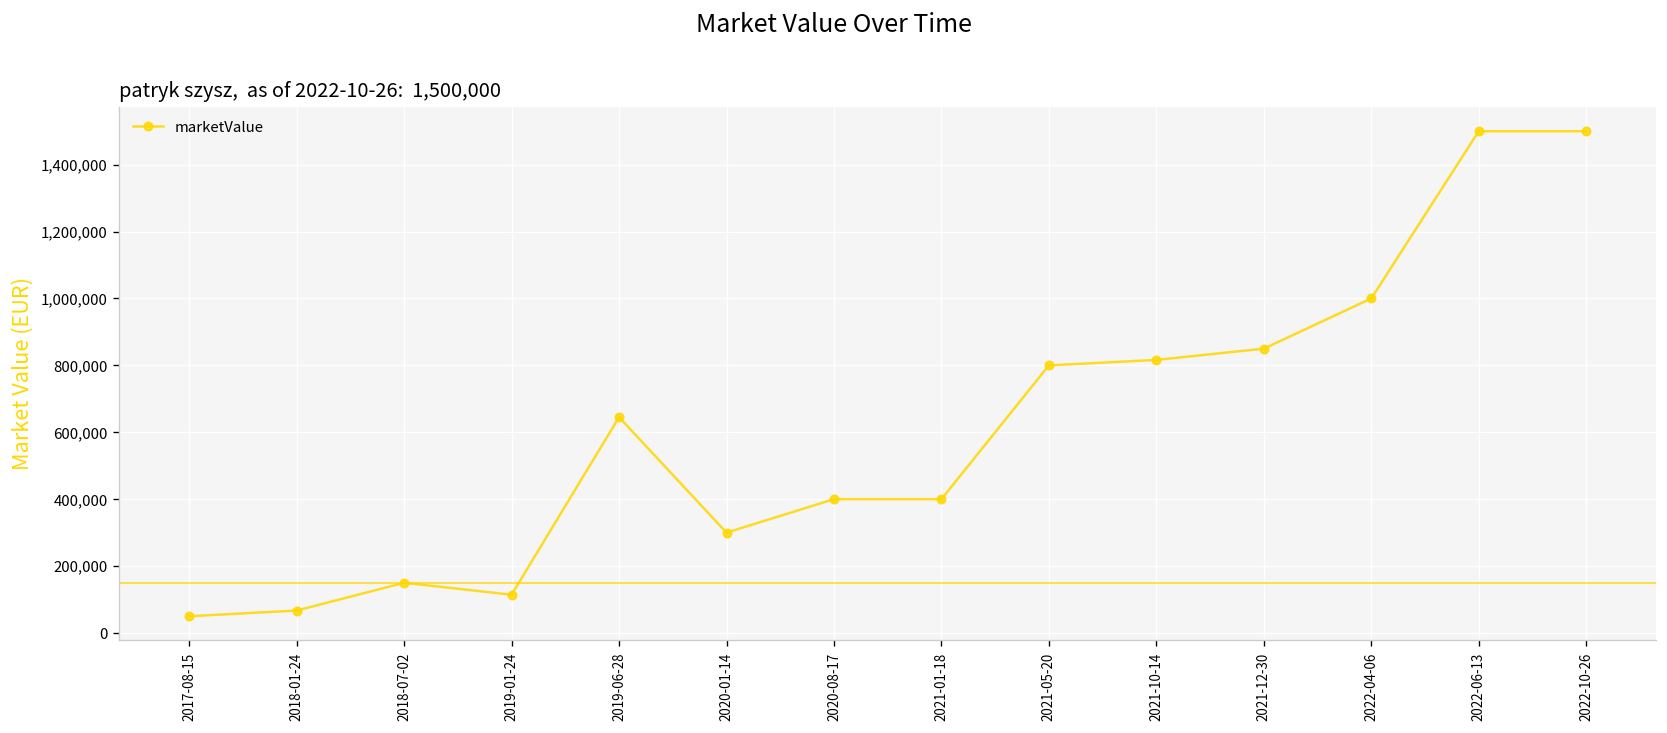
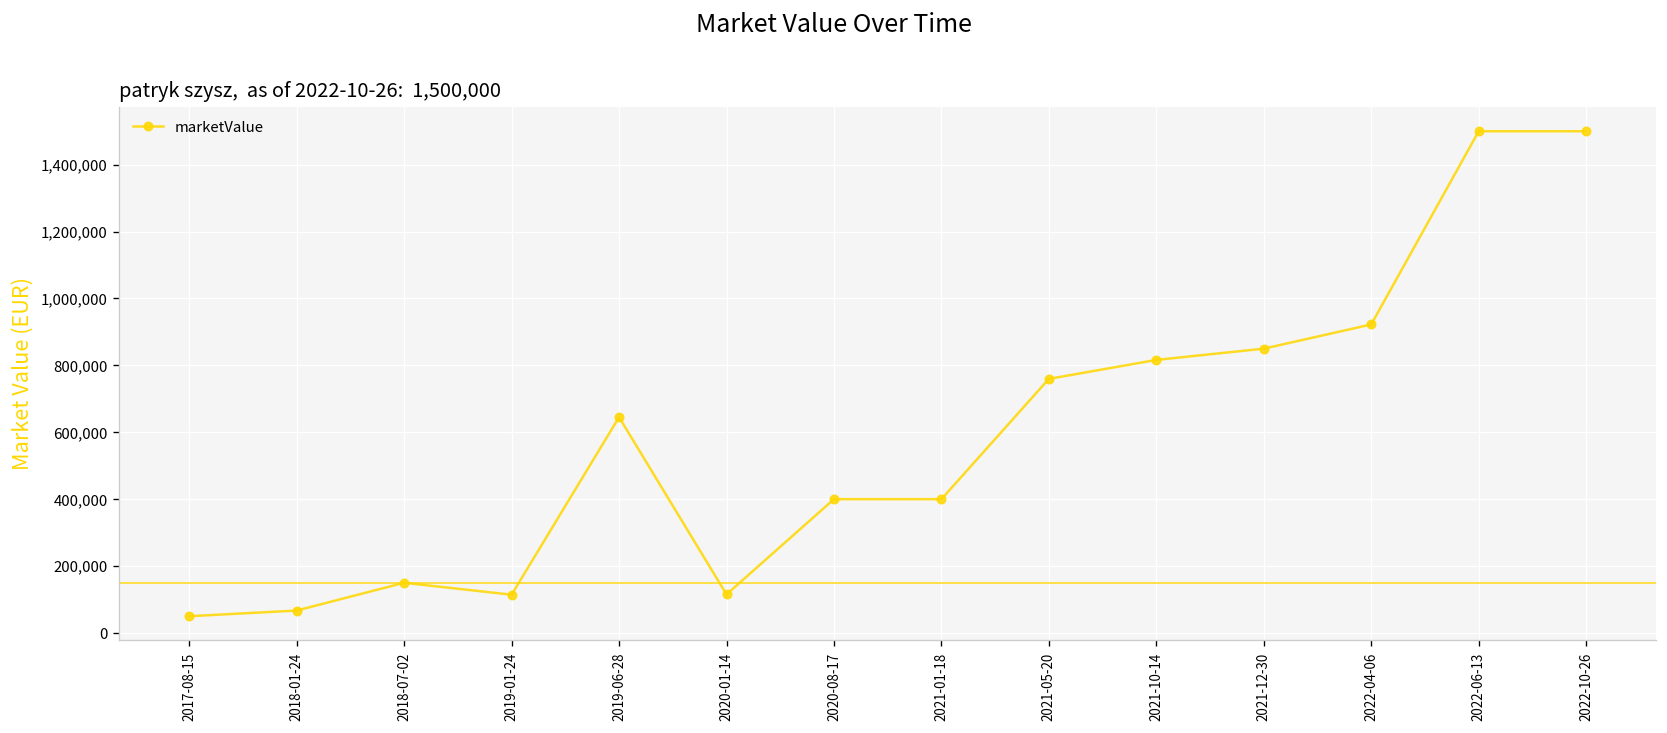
2020-01-14: 300,000 -> 120,000
2021-05-20: 800,000 -> 760,000
2022-04-06: 1,000,000 -> 920,000
